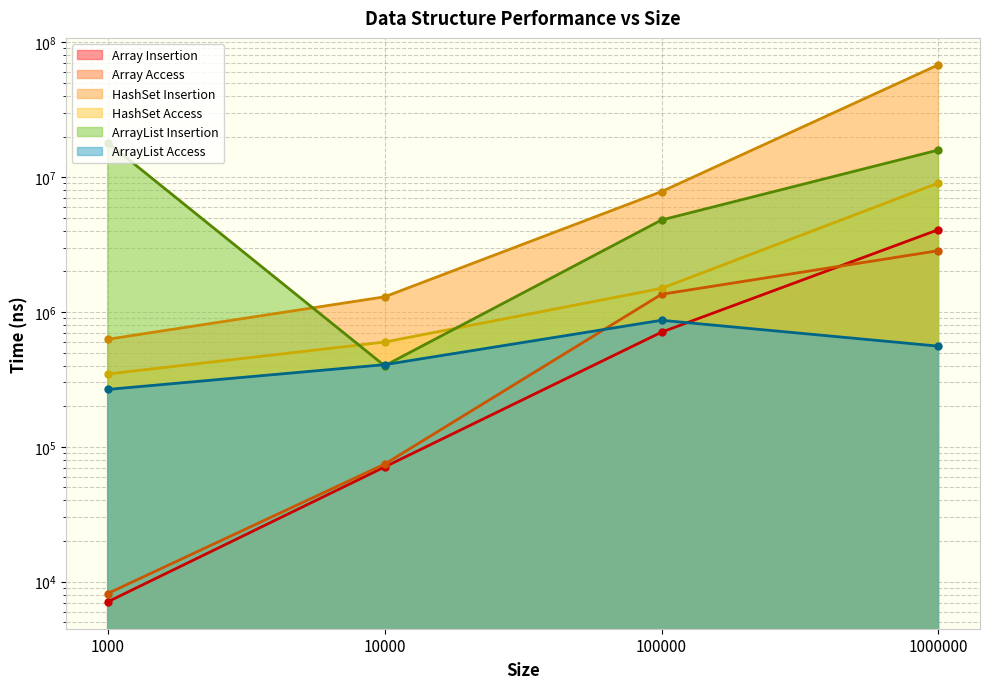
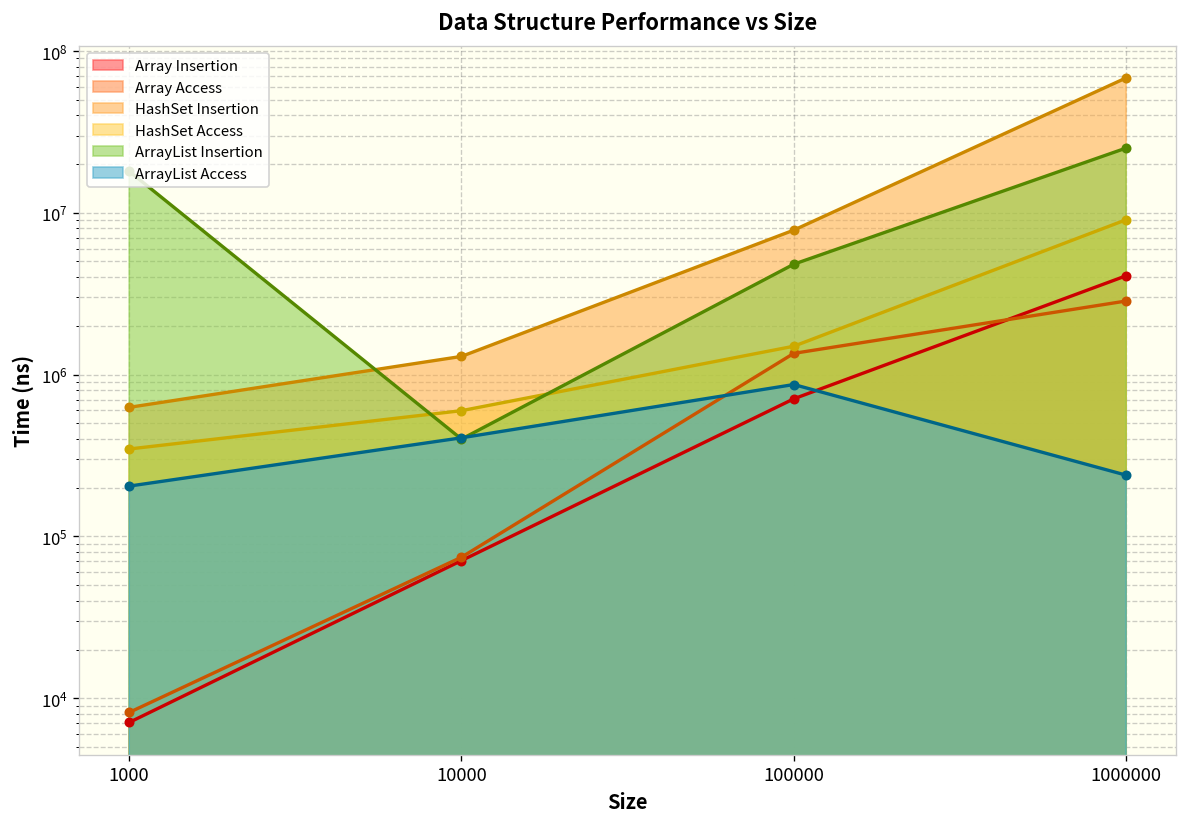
ArrayList Access, 1000: 270000 -> 200000
ArrayList Insertion, 1000000: 16000000 -> 25000000
ArrayList Access, 1000000: 560000 -> 240000
